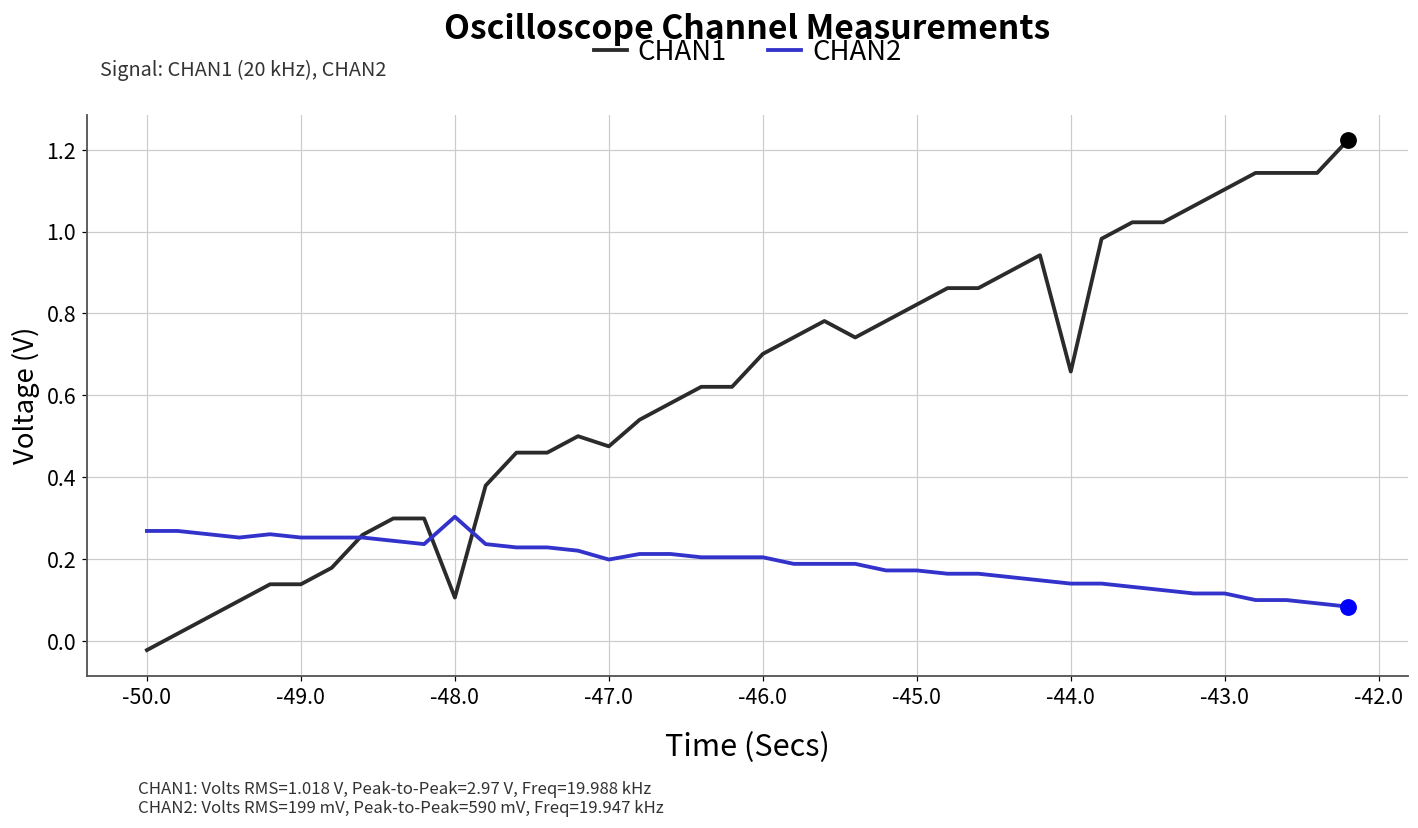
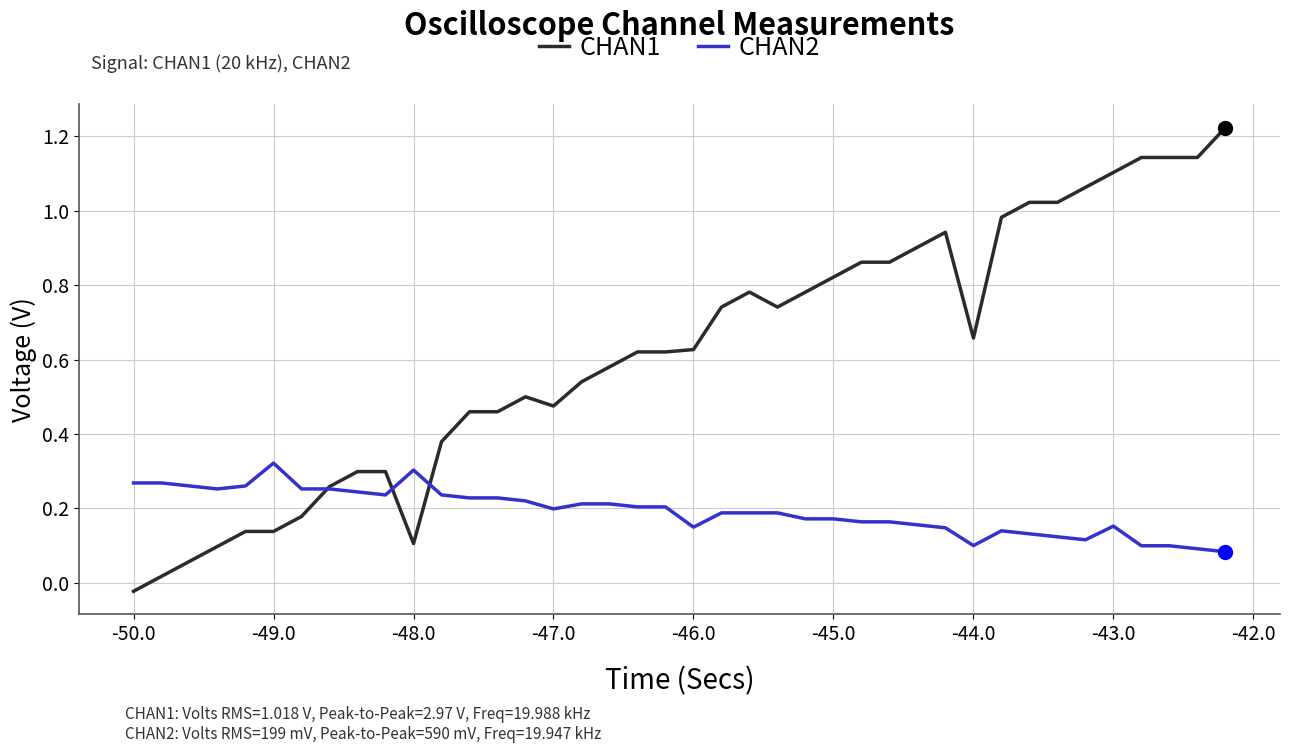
CHAN2, -49.0: 0.25 -> 0.32
CHAN1, -46.0: 0.70 -> 0.63
CHAN2, -46.0: 0.20 -> 0.15
CHAN2, -44.0: 0.14 -> 0.10
CHAN2, -43.0: 0.12 -> 0.15
